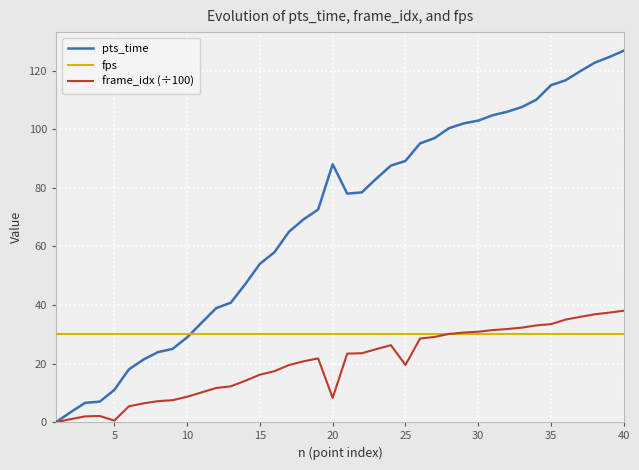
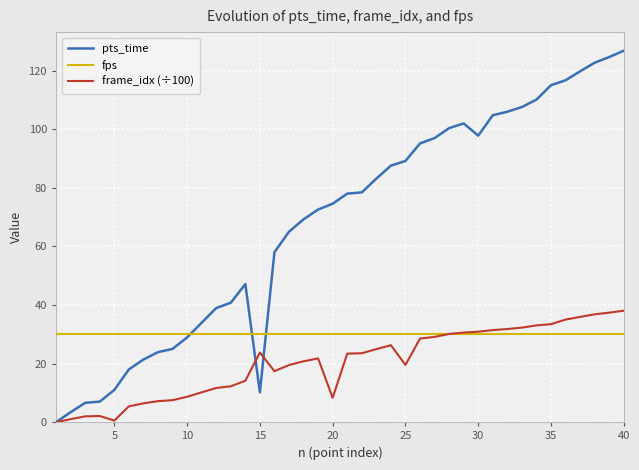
pts_time, 15: 54 -> 10
frame_idx (÷100), 15: 16 -> 24
pts_time, 20: 88 -> 75
pts_time, 30: 103 -> 98
